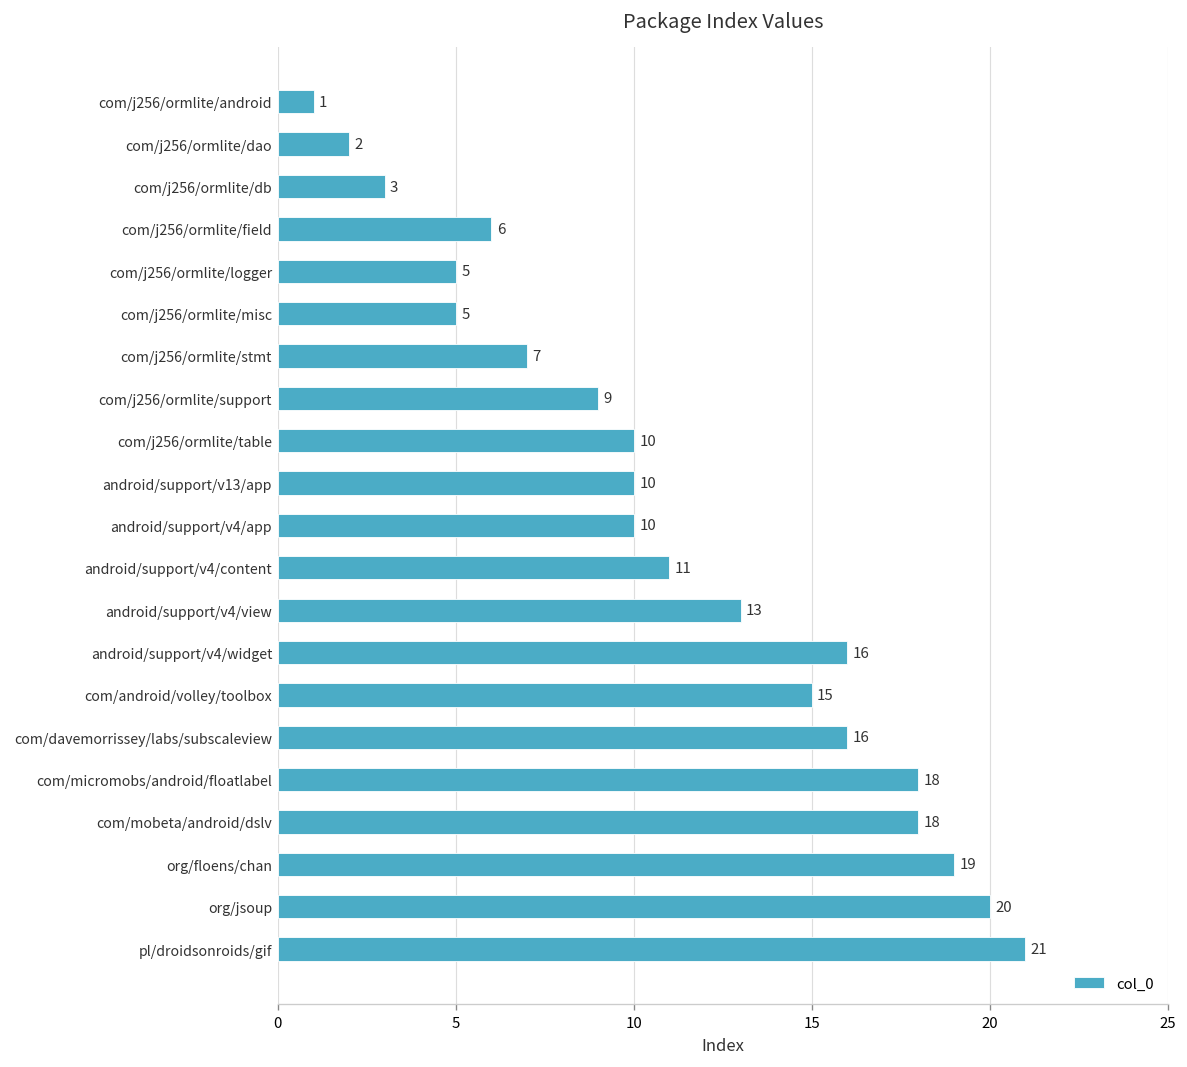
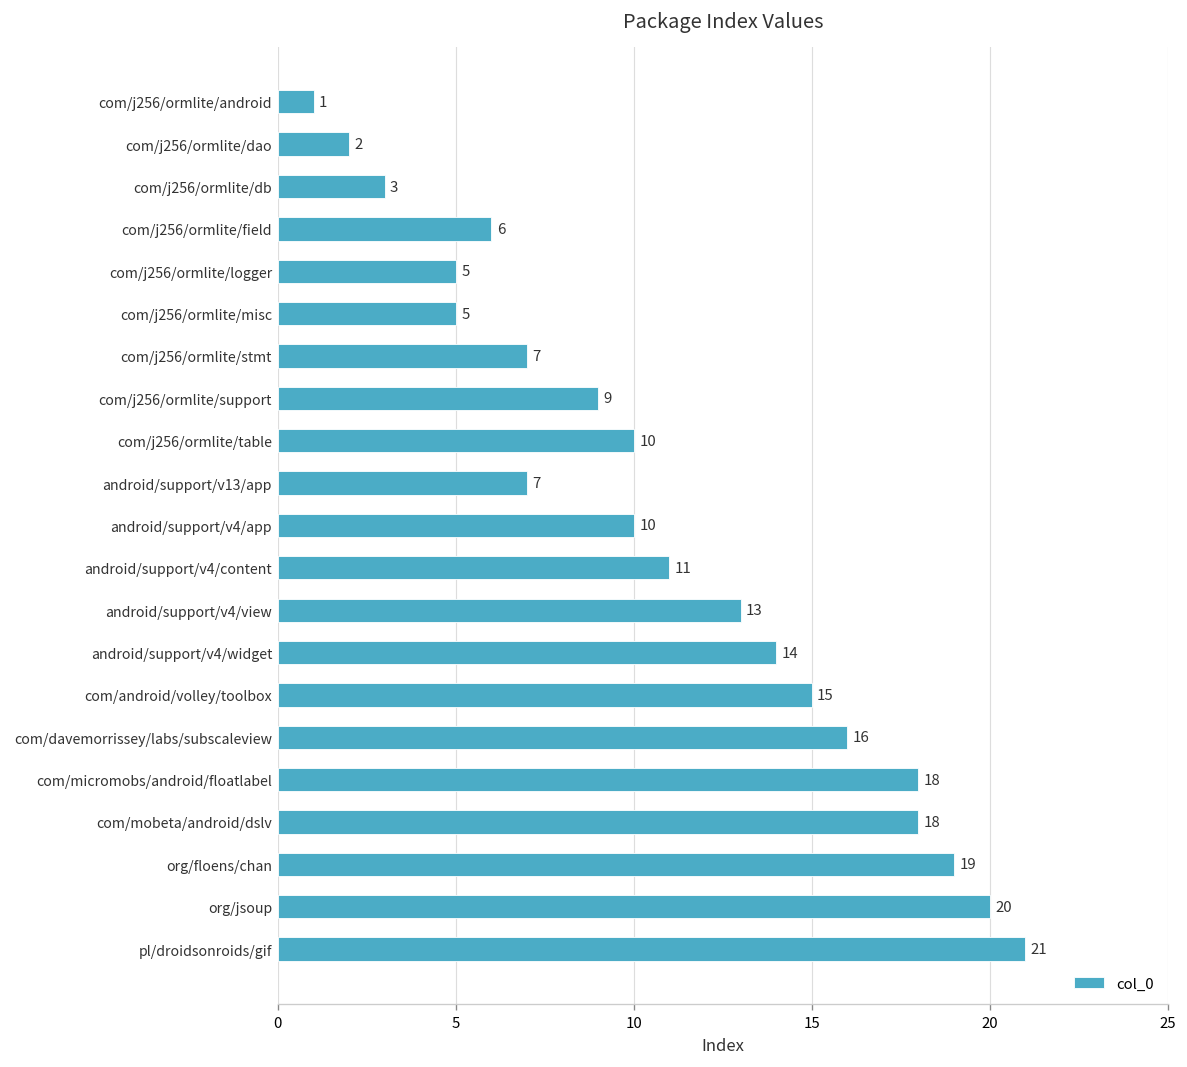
android/support/v13/app: 10 -> 7
android/support/v4/widget: 16 -> 14
